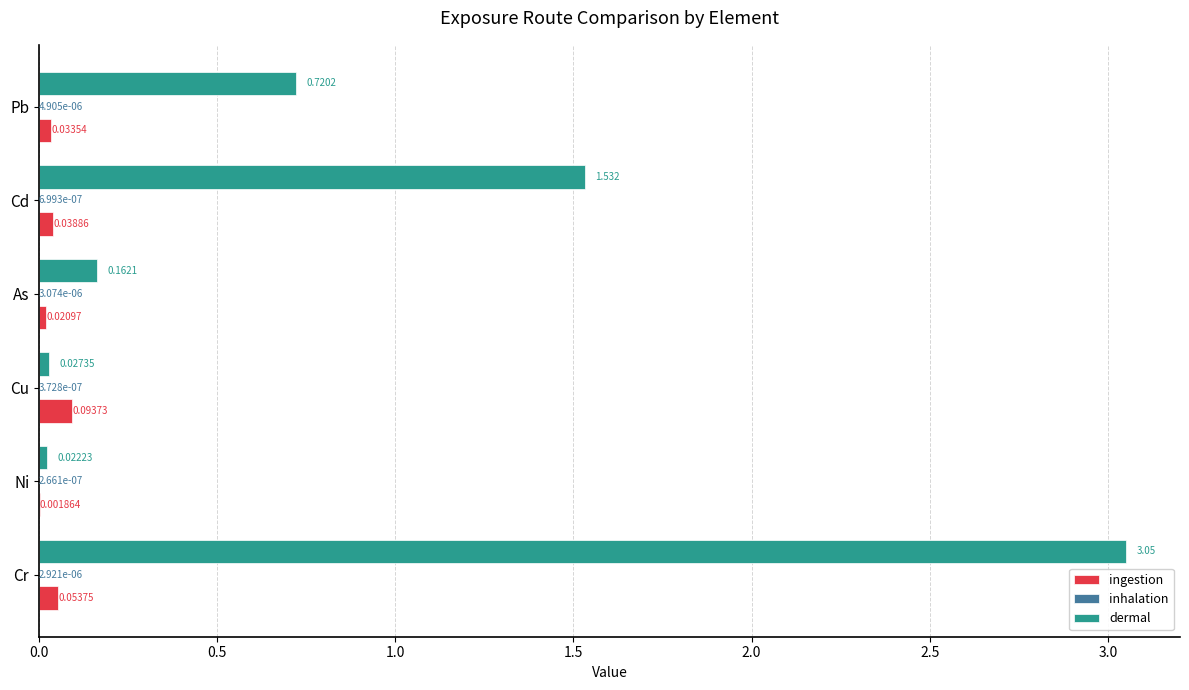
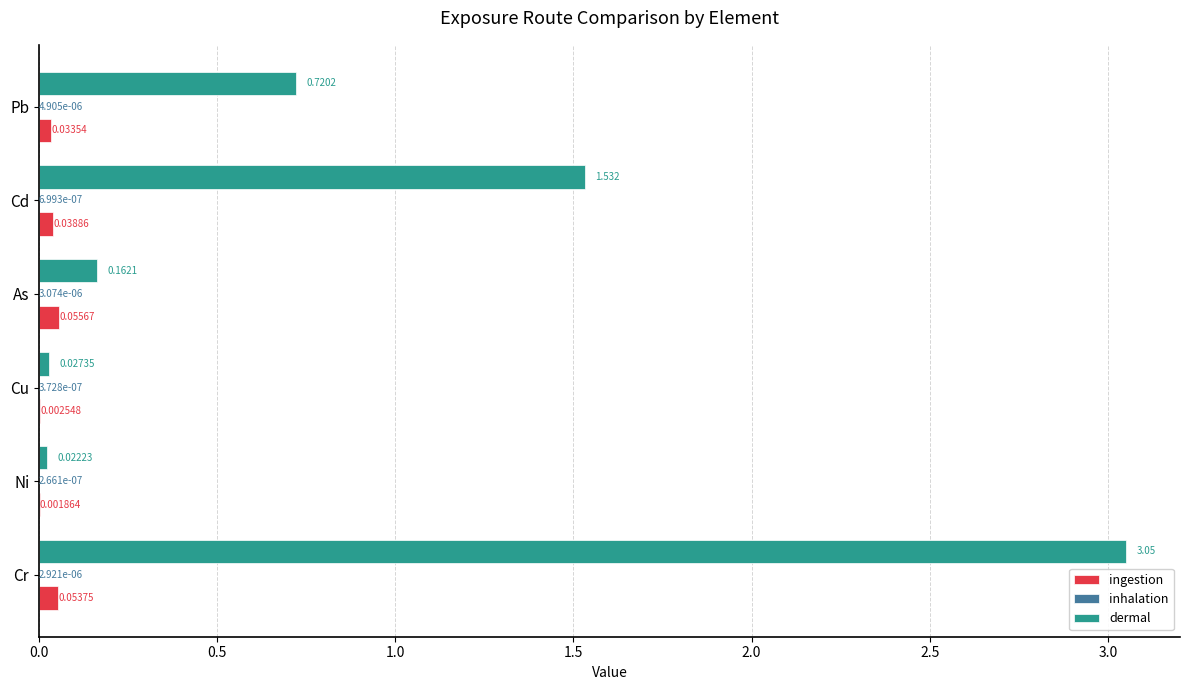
ingestion, As: 0.02097 -> 0.05567
ingestion, Cu: 0.09373 -> 0.002548
